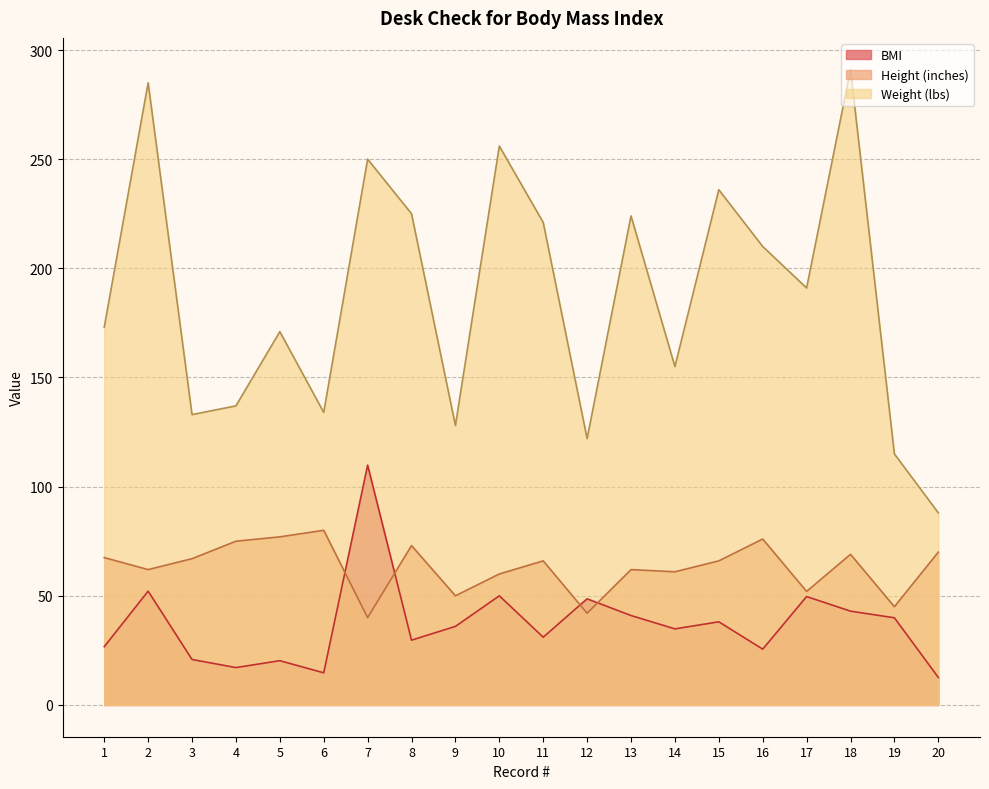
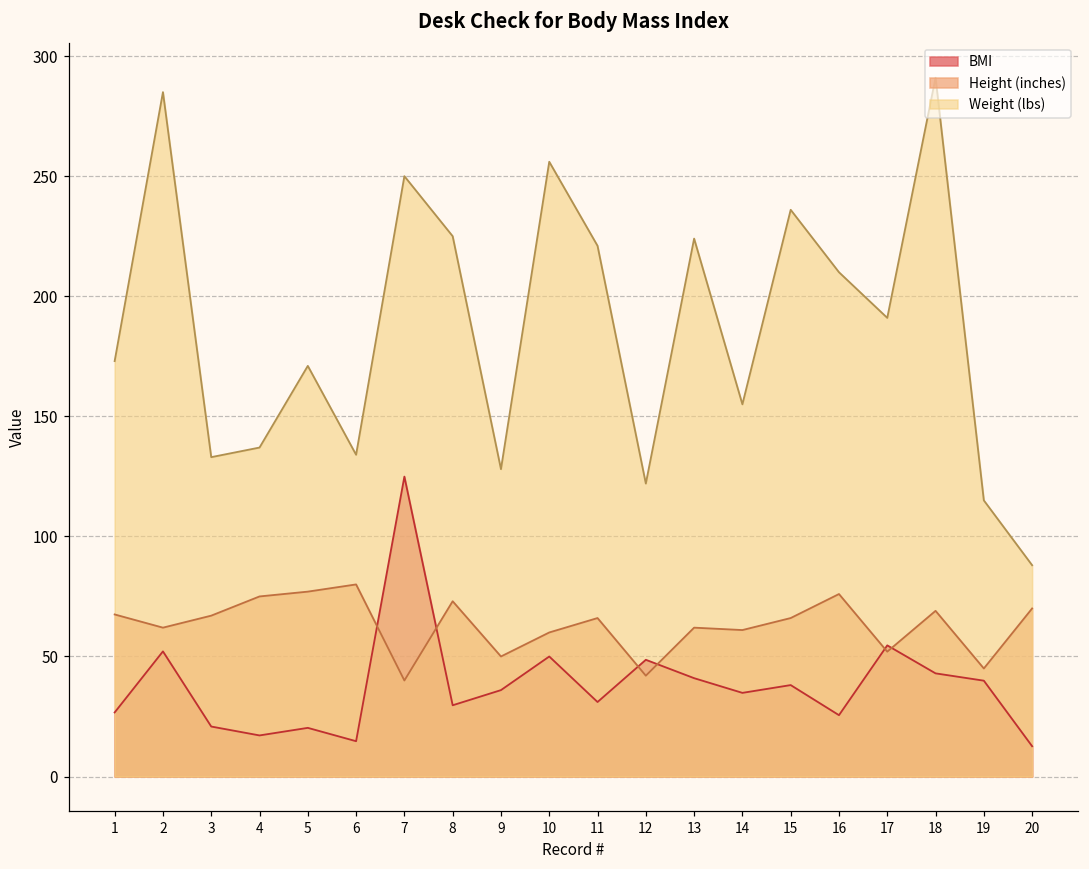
BMI, 7: 110 -> 125
BMI, 17: 50 -> 55
